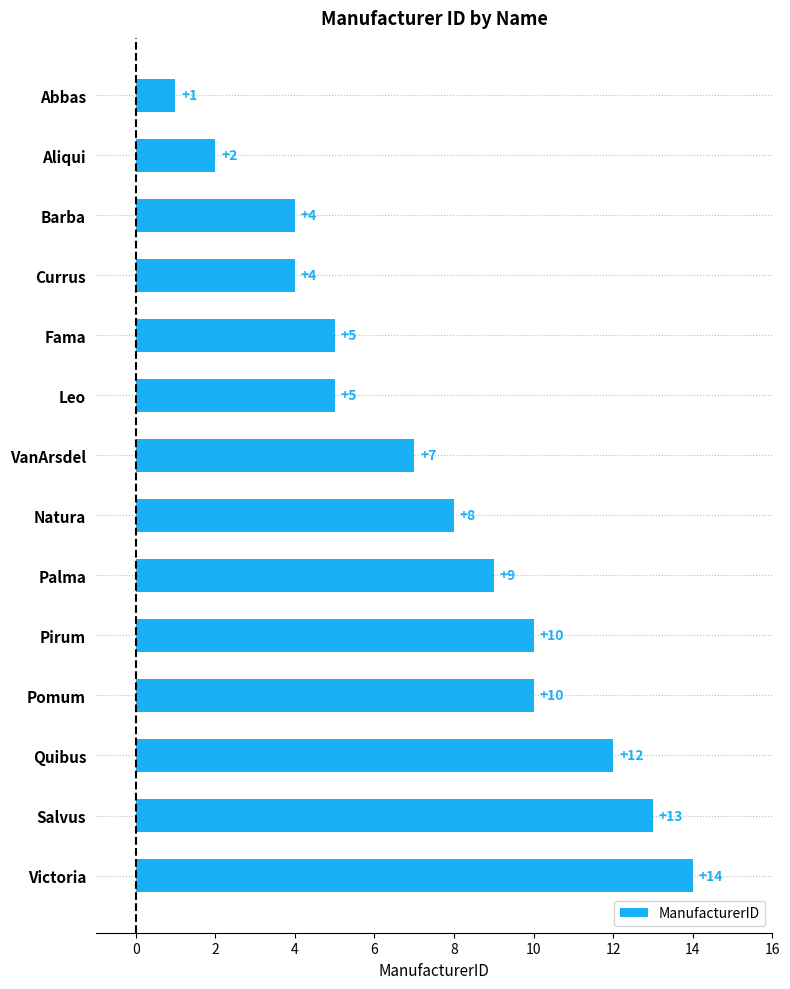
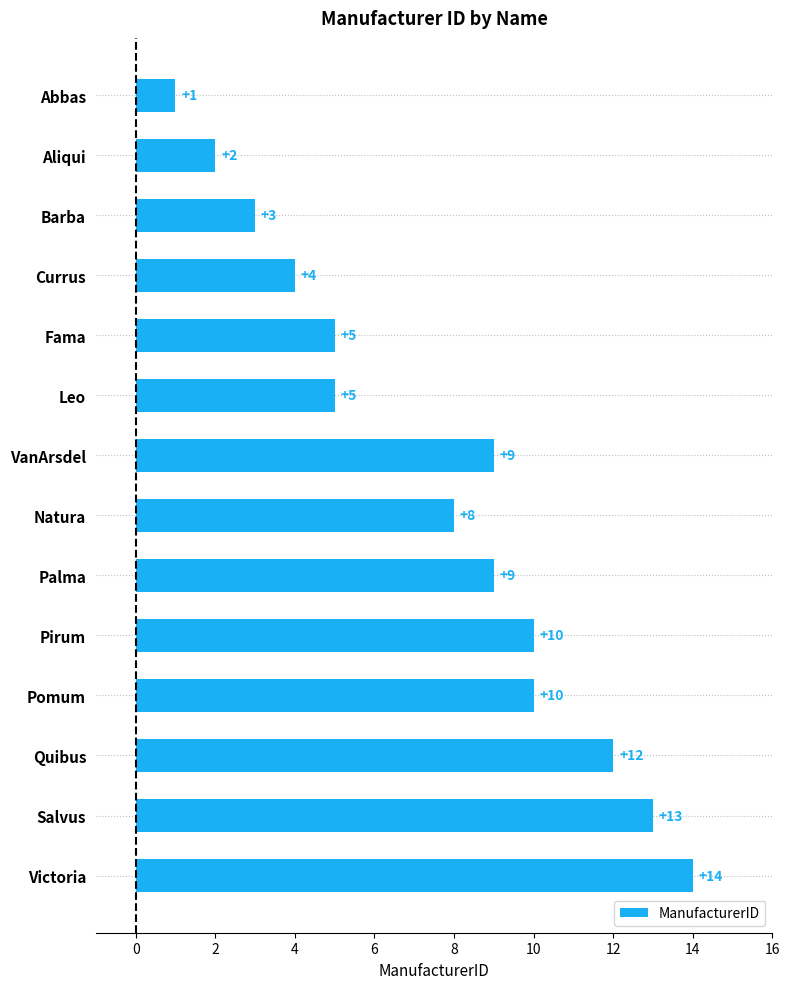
Barba: +4 -> +3
VanArsdel: +7 -> +9
